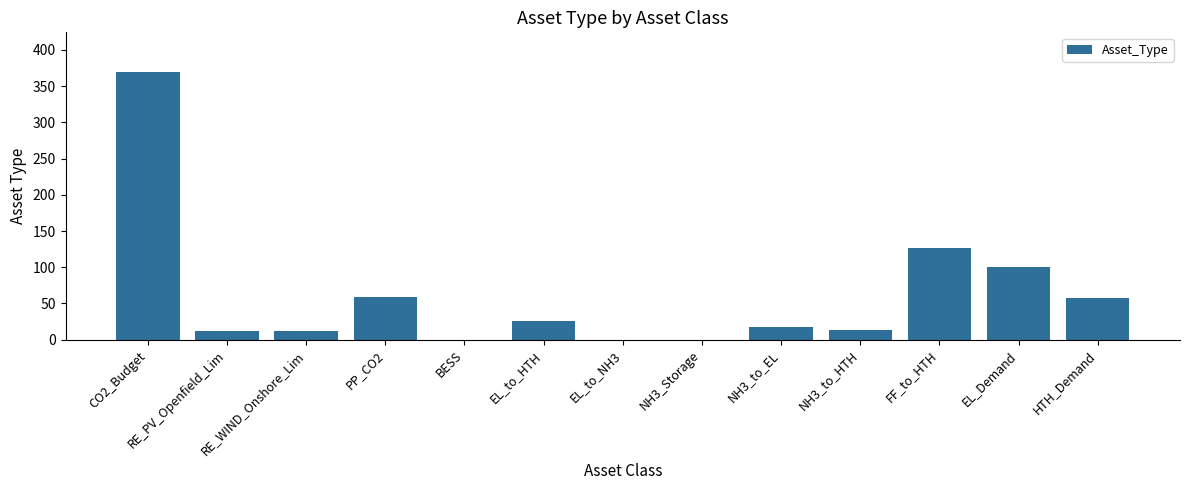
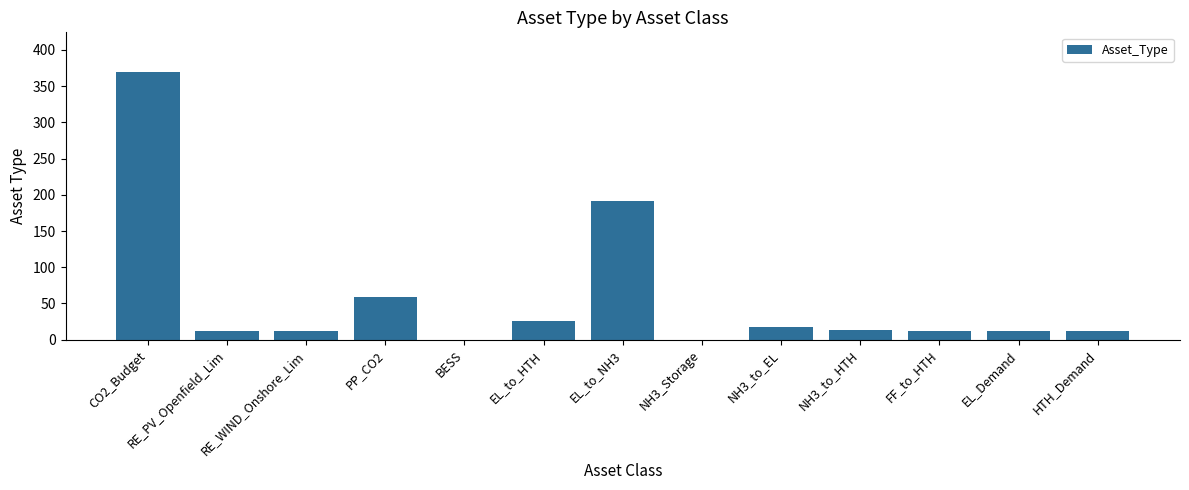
EL_to_NH3: 0 -> 190
FF_to_HTH: 130 -> 10
EL_Demand: 100 -> 10
HTH_Demand: 60 -> 10
